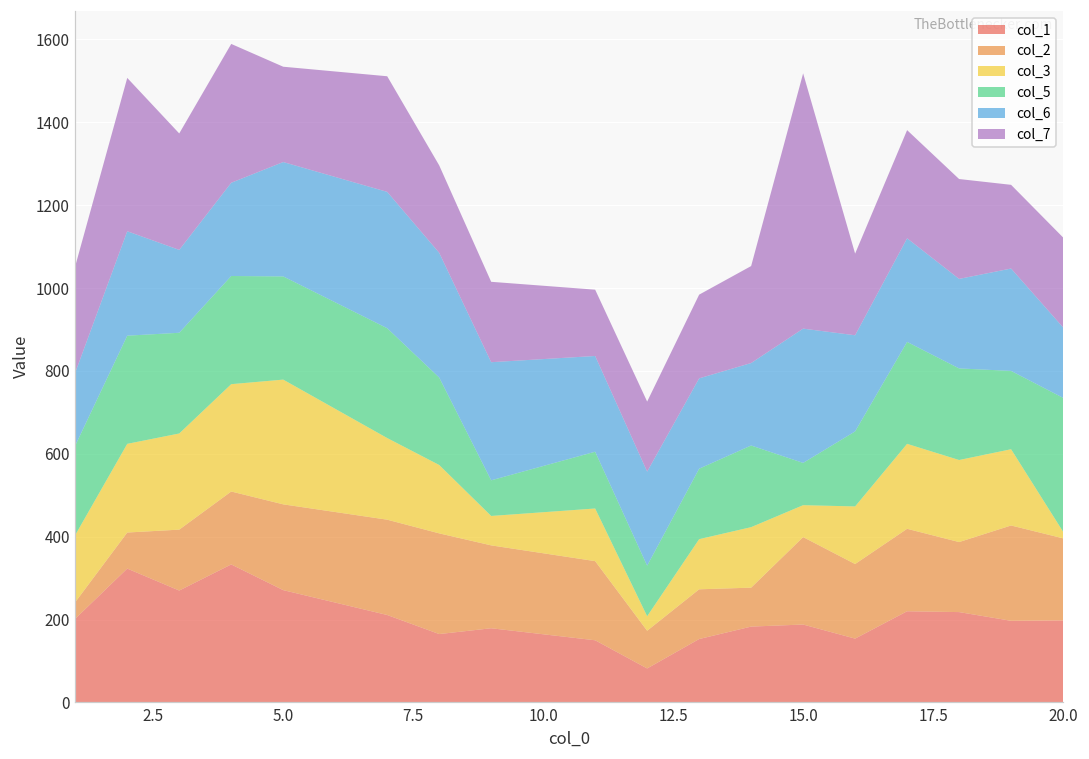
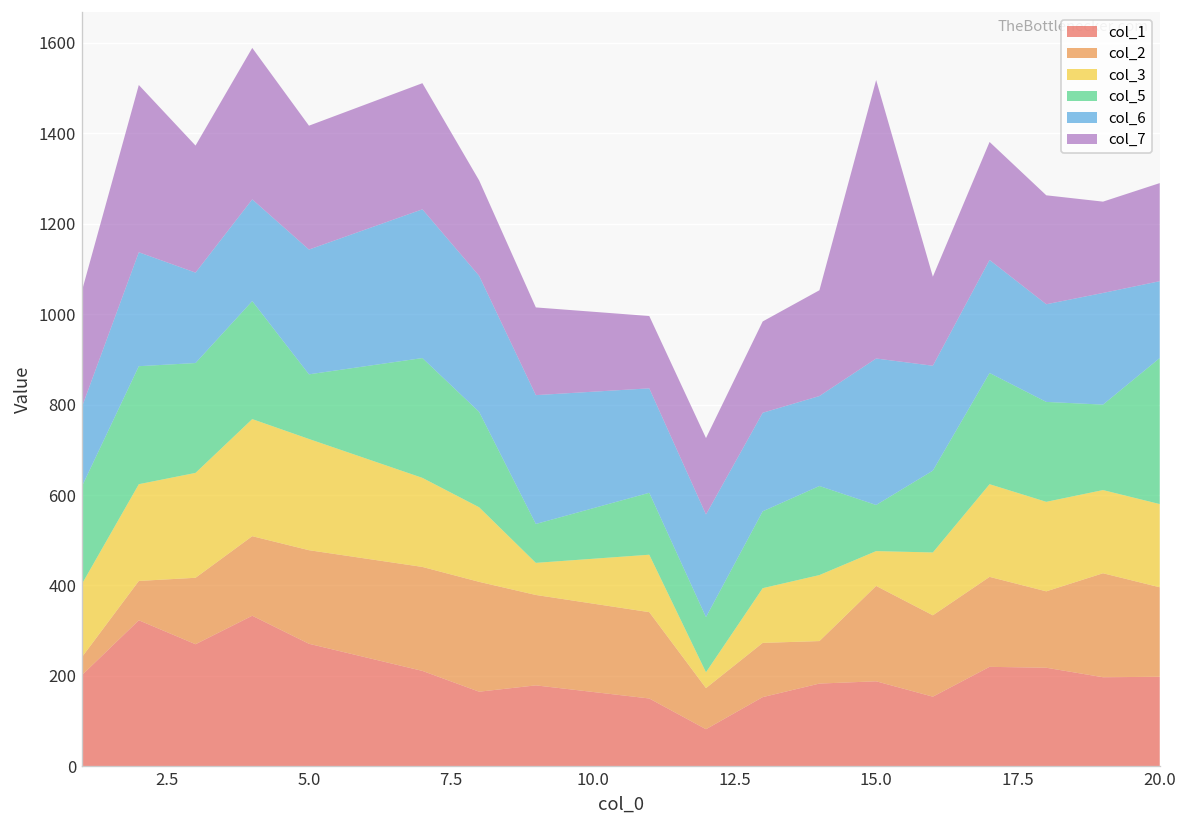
col_3, 5.0: 300 -> 250
col_5, 5.0: 250 -> 140
col_7, 5.0: 230 -> 270
col_3, 20.0: 20 -> 180
